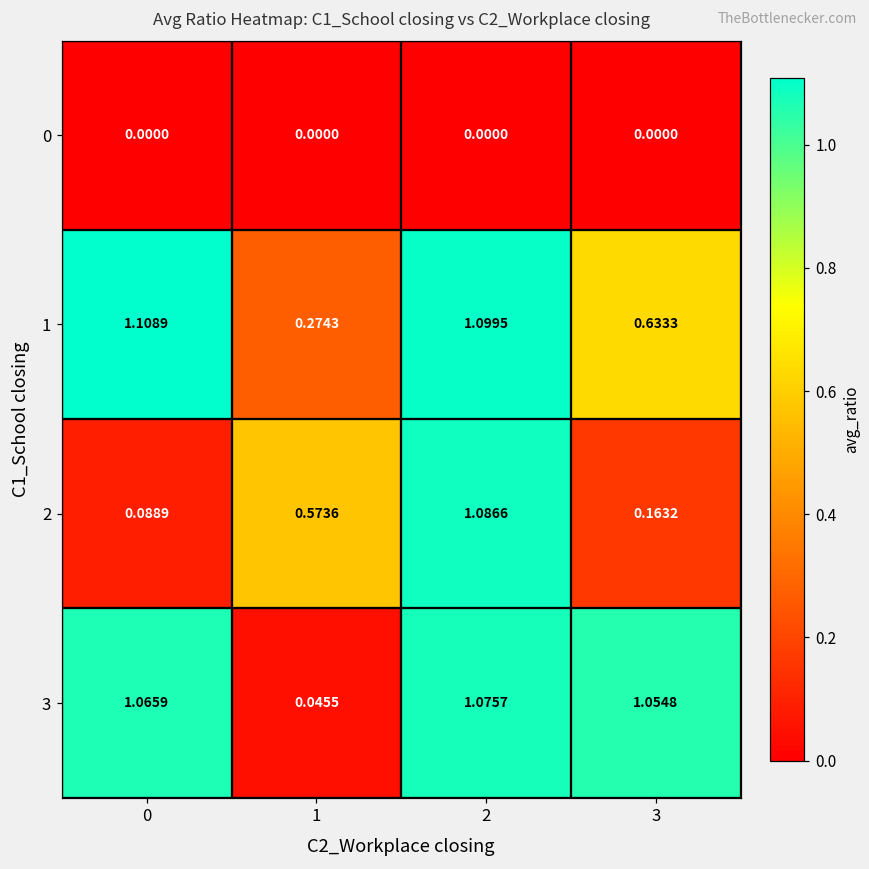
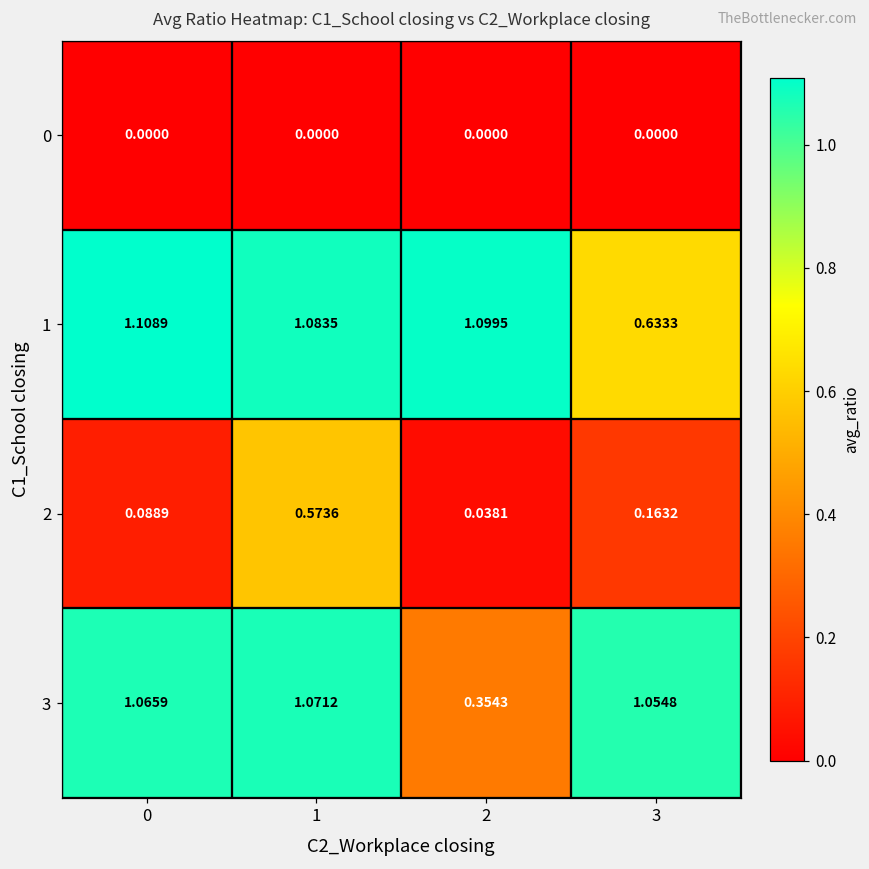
1, 1: 0.2743 -> 1.0835
2, 2: 1.0866 -> 0.0381
3, 1: 0.0455 -> 1.0712
3, 2: 1.0757 -> 0.3543
